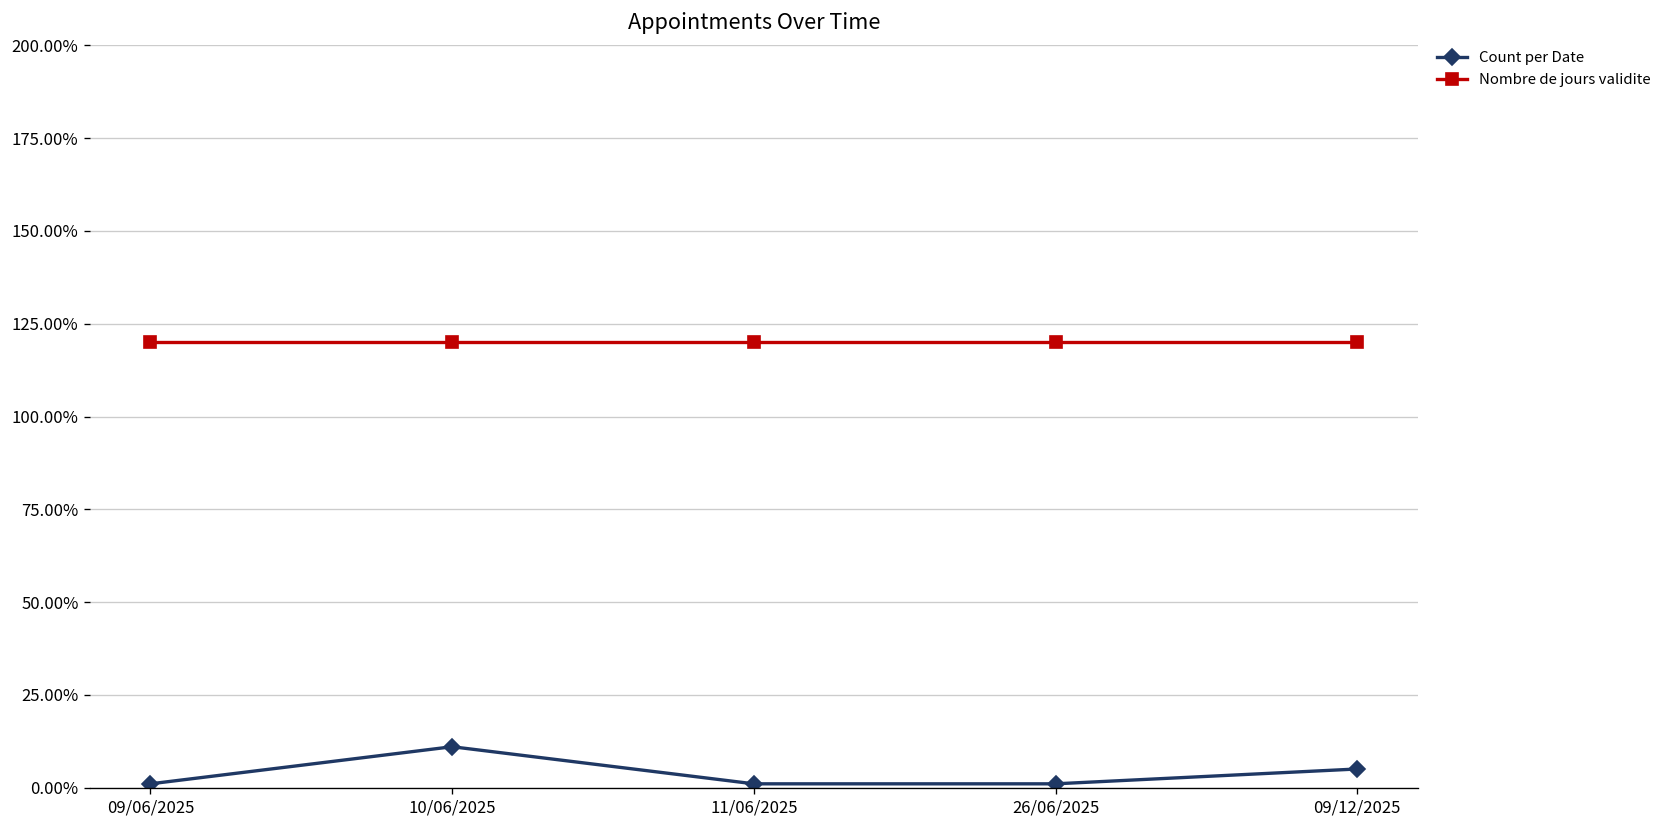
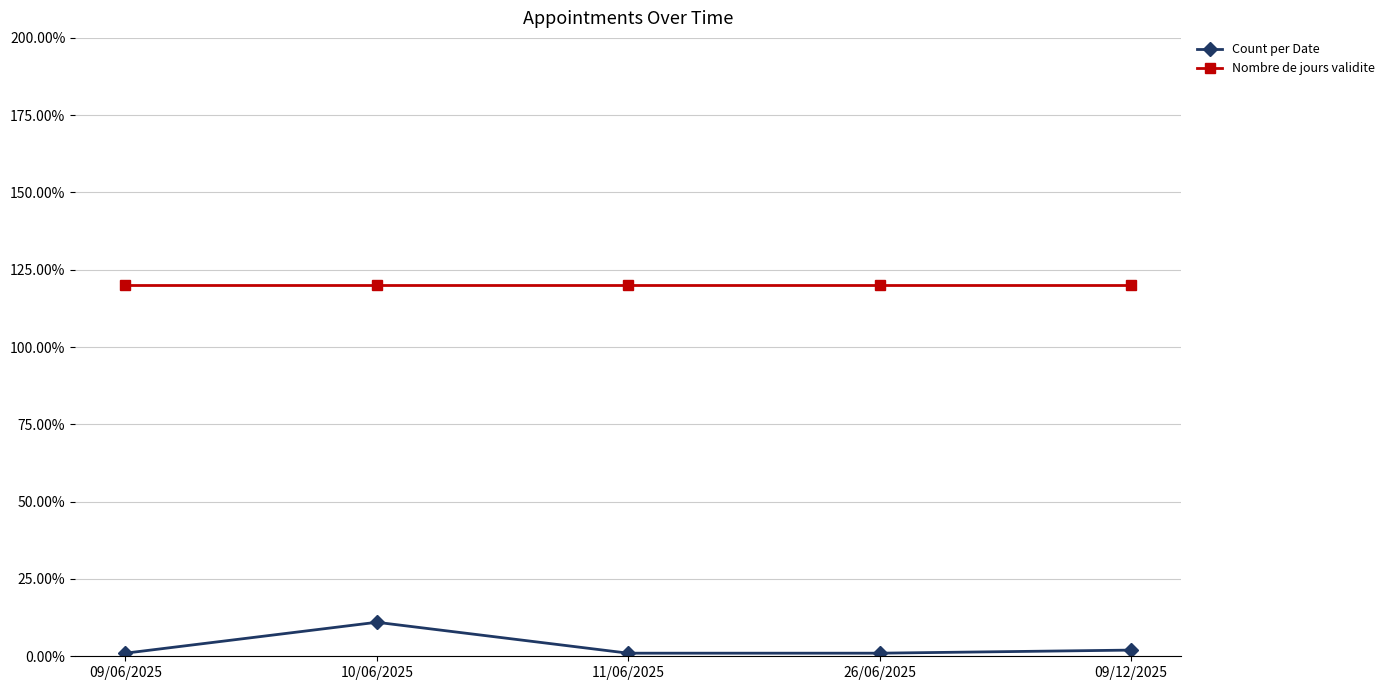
Count per Date, 09/12/2025: 5% -> 2%
